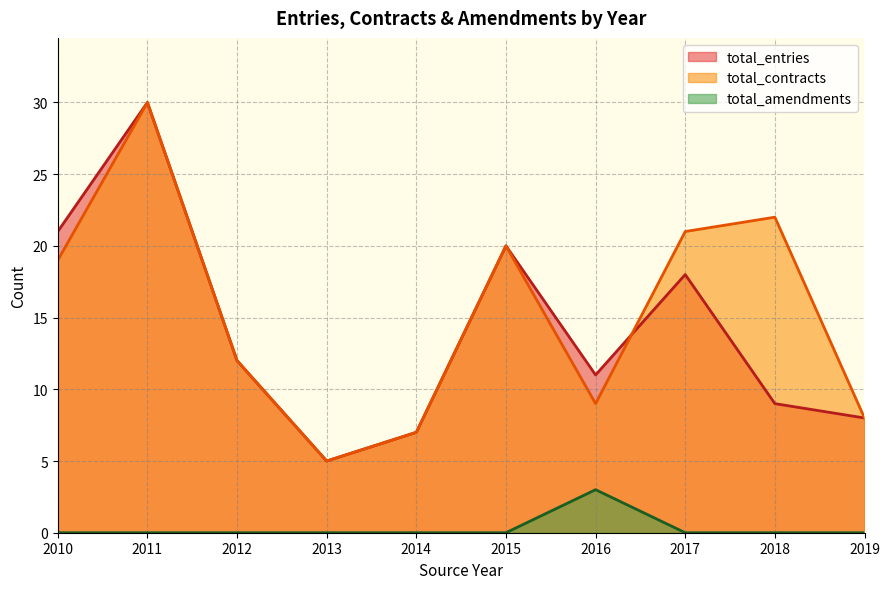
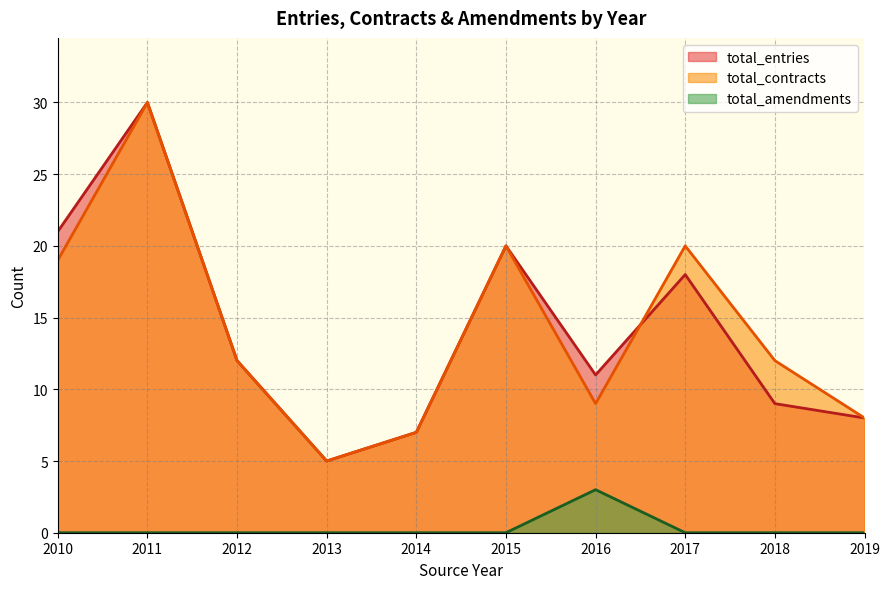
total_contracts, 2017: 21 -> 20
total_contracts, 2018: 22 -> 12
